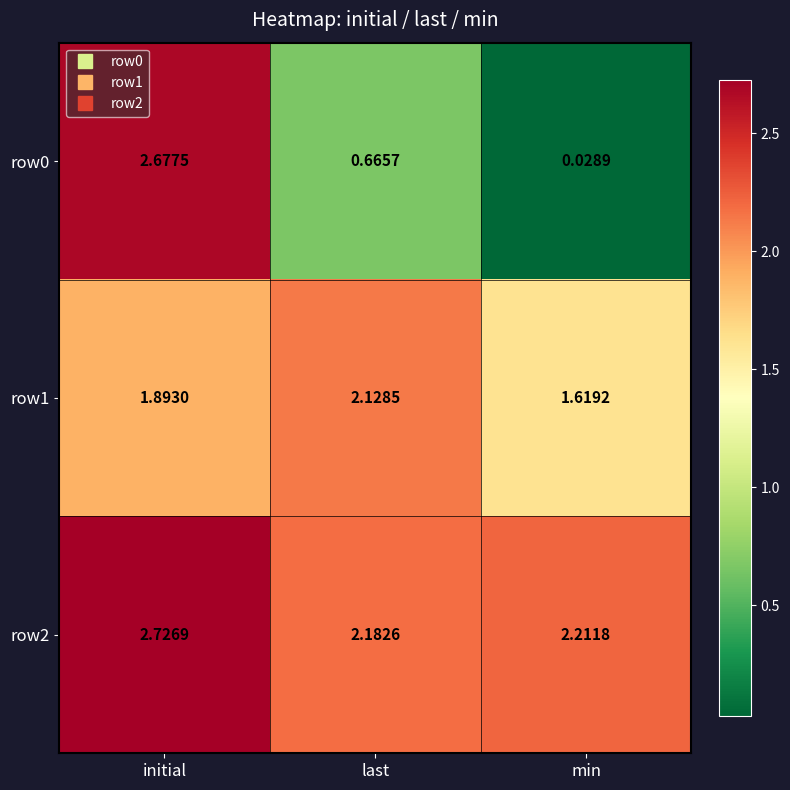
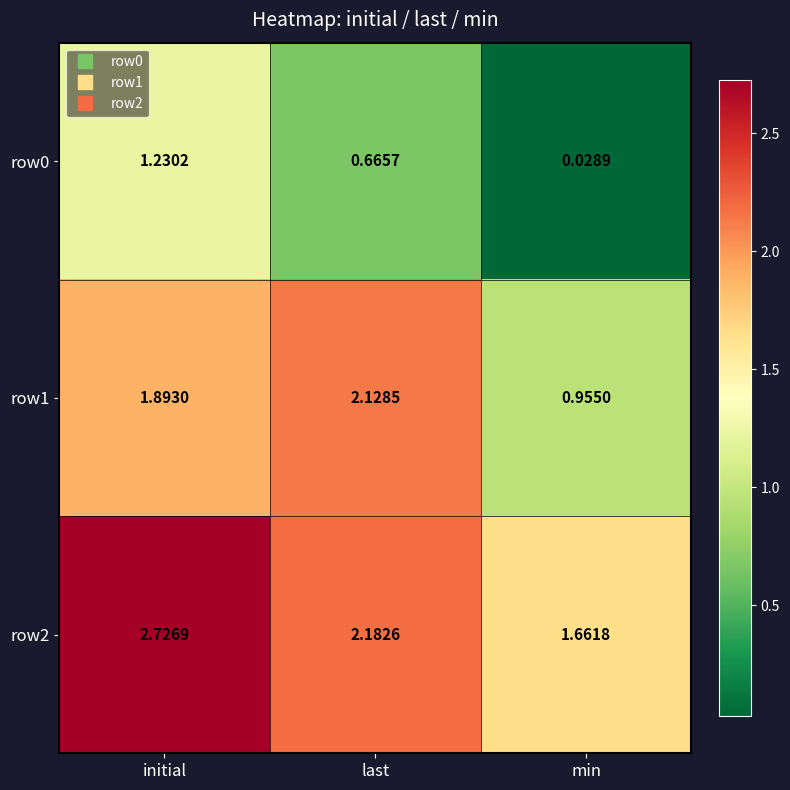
row0, initial: 2.6775 -> 1.2302
row1, min: 1.6192 -> 0.9550
row2, min: 2.2118 -> 1.6618
